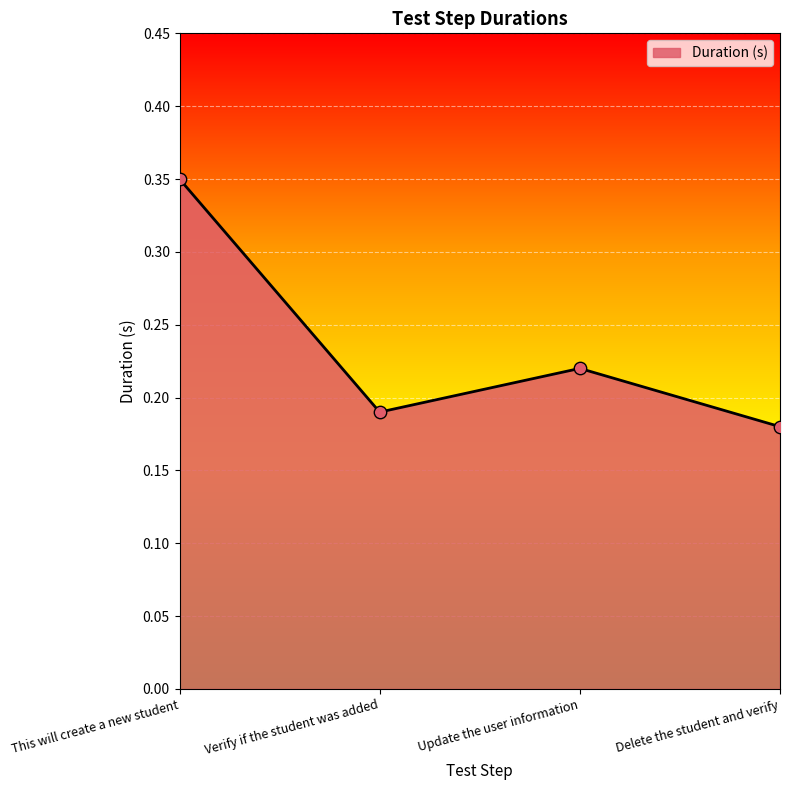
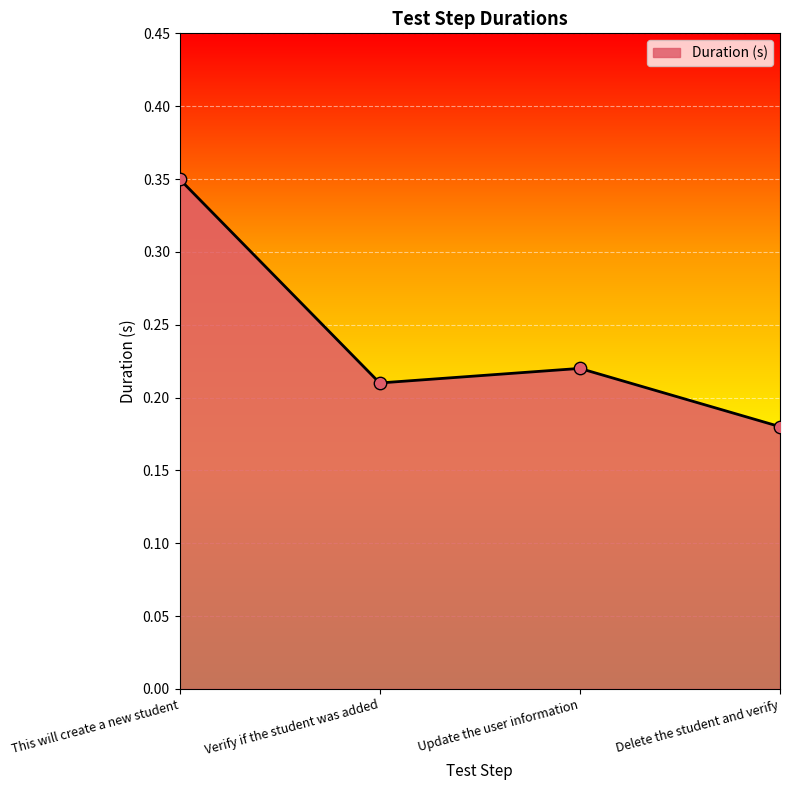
Verify if the student was added: 0.19 -> 0.21
